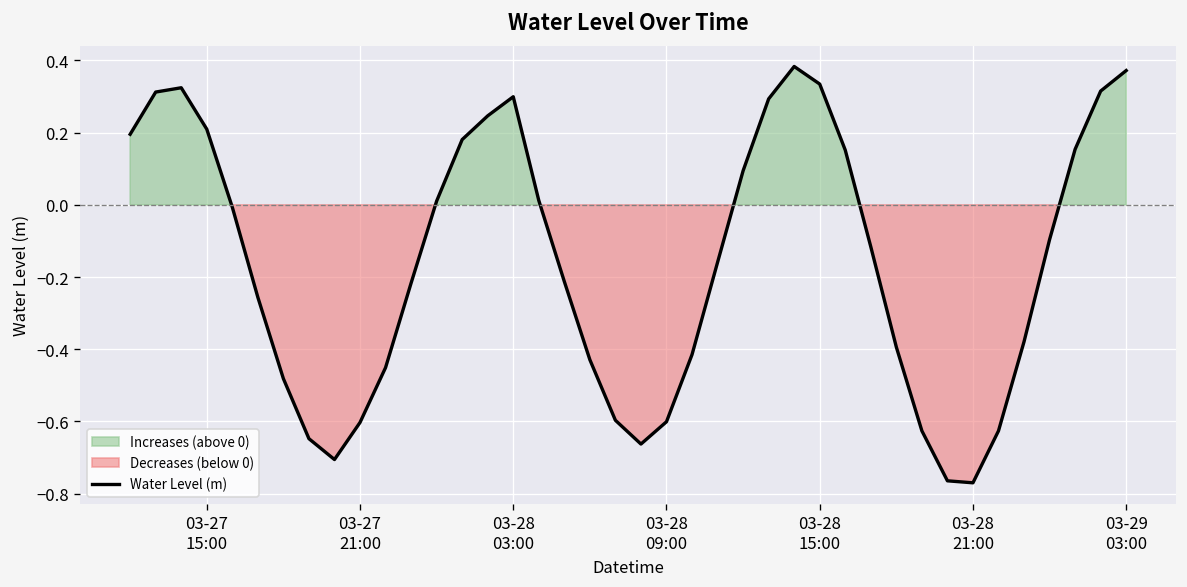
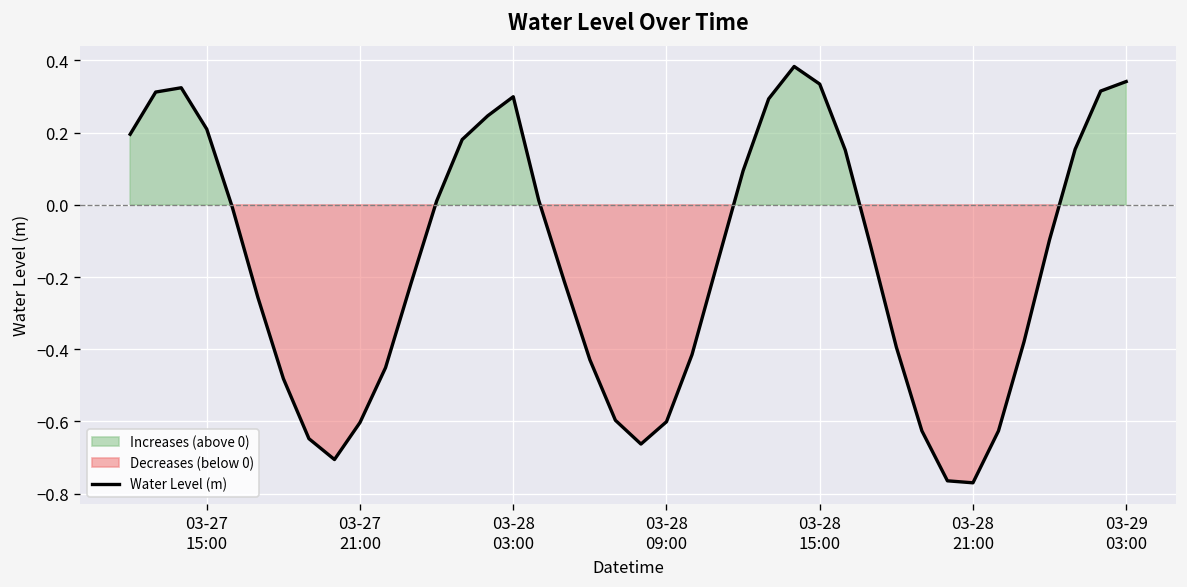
03-29 03:00: 0.37 -> 0.34
